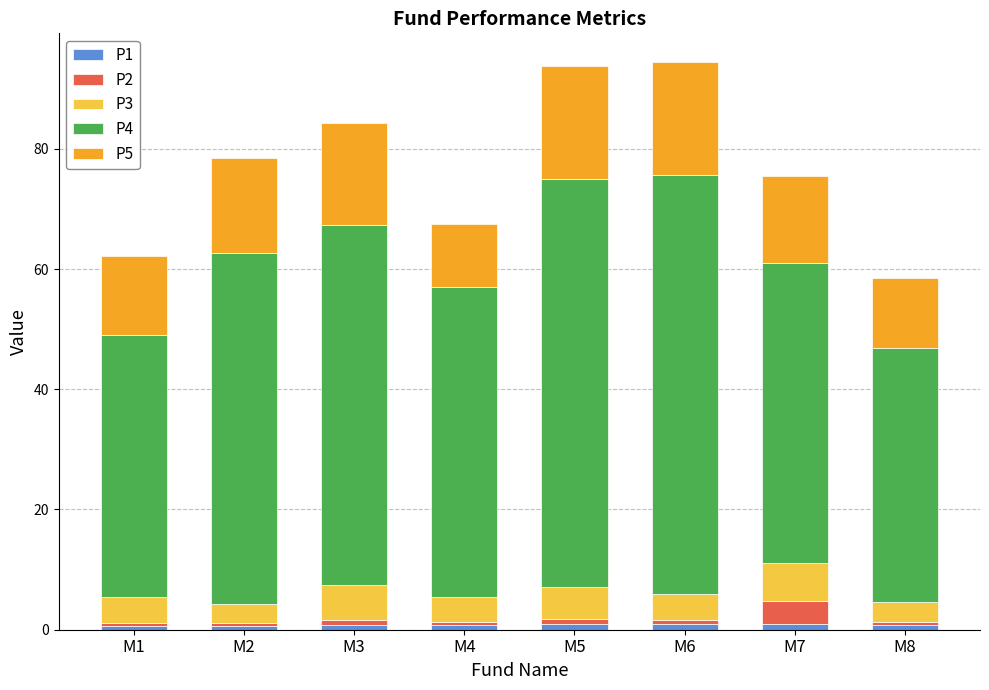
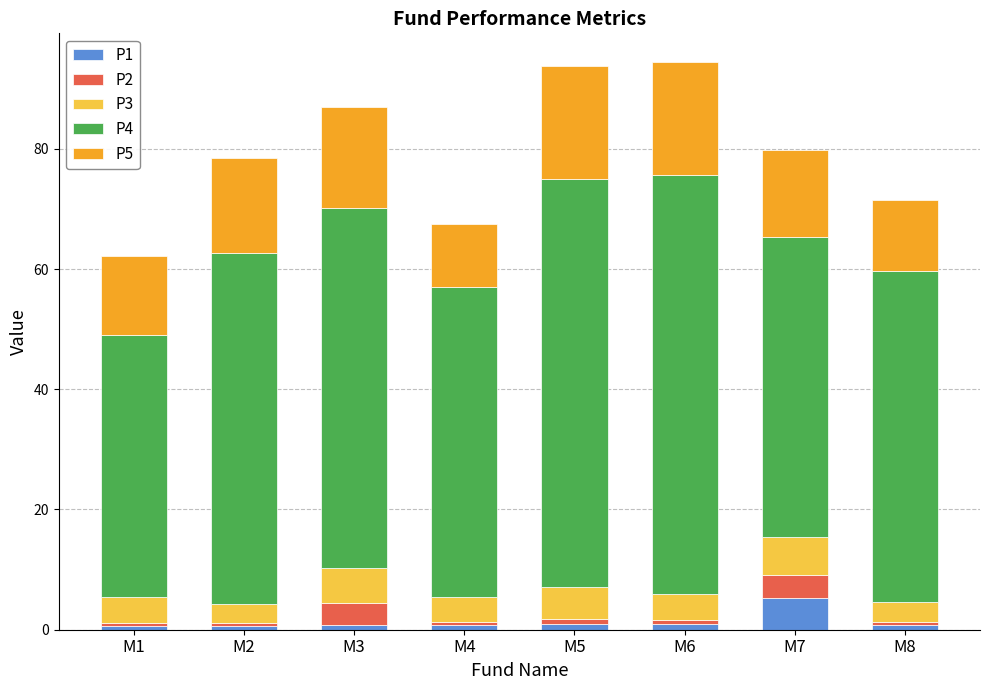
P2, M3: 1 -> 4
P1, M7: 1 -> 5
P4, M8: 42 -> 55
